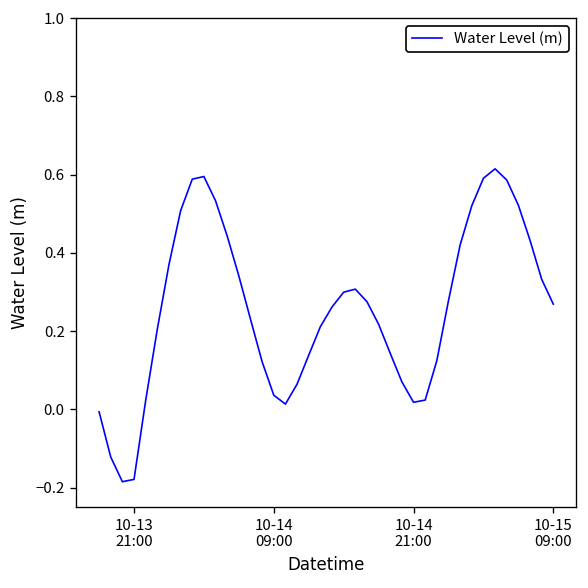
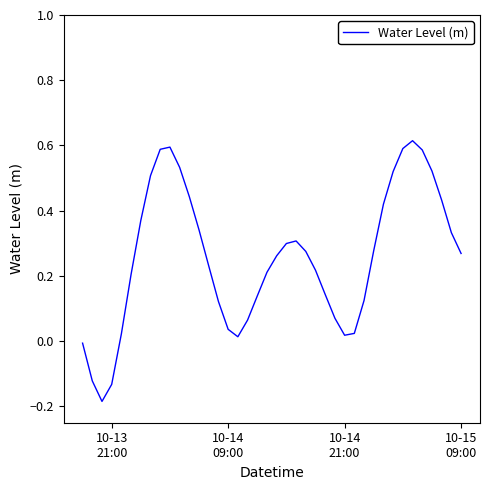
10-13 21:00: -0.18 -> -0.13
